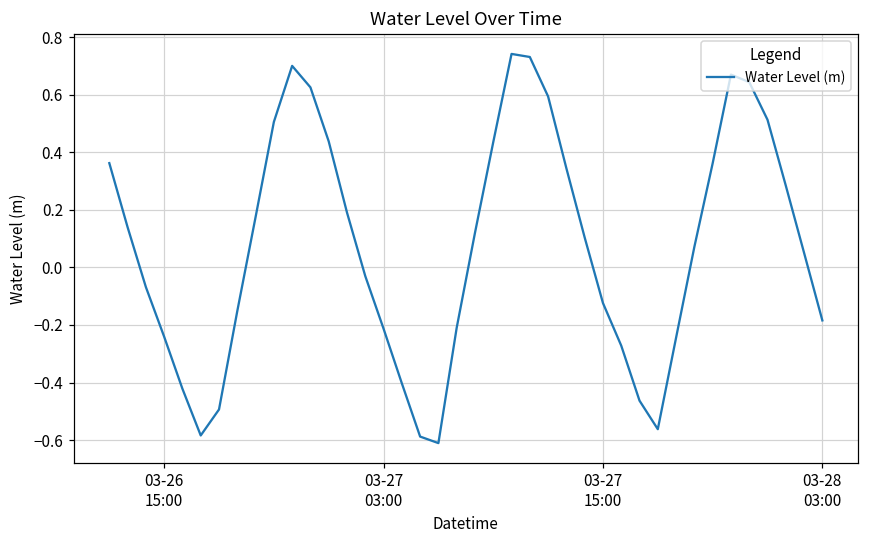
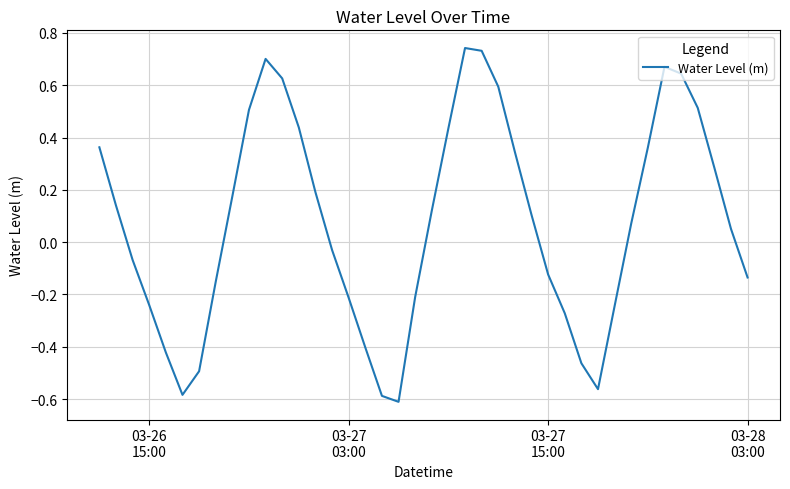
03-28 03:00: -0.18 -> -0.14
